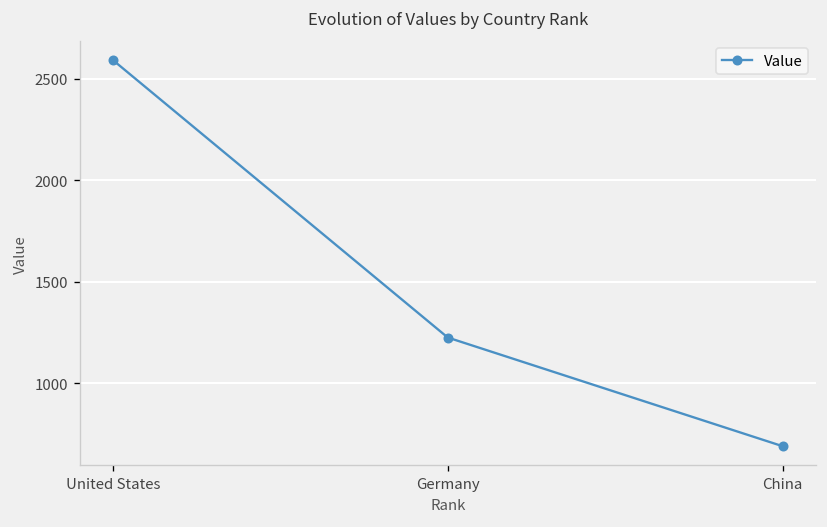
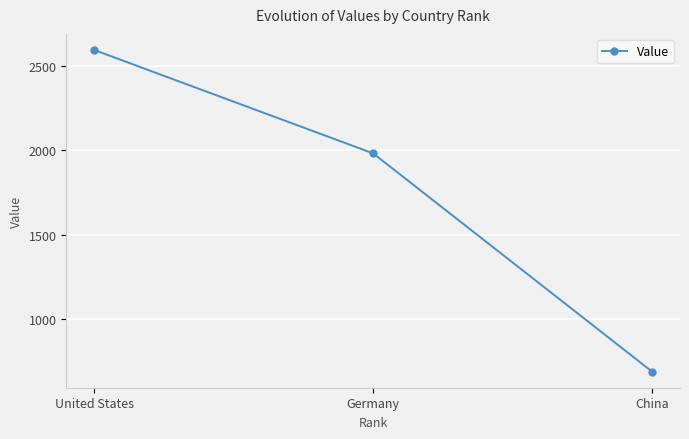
Germany: 1230 -> 1980
